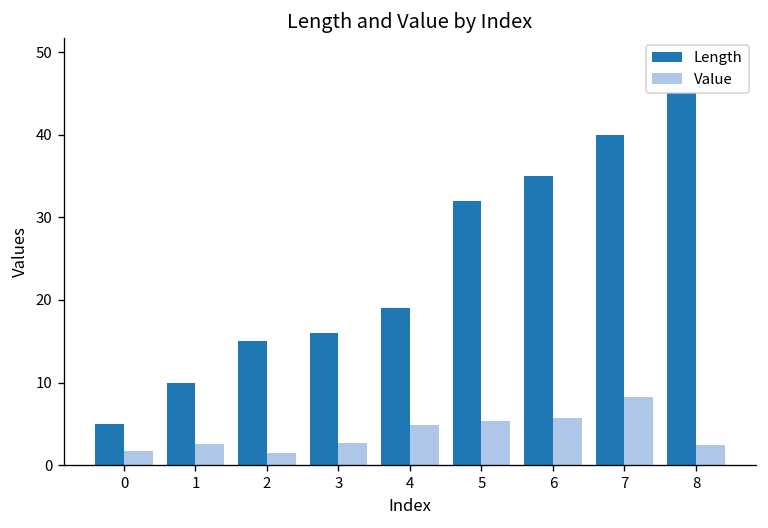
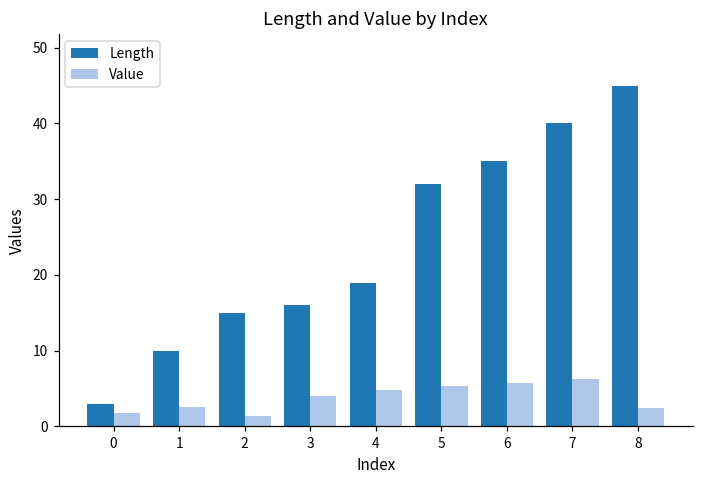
Length, 0: 5 -> 3
Value, 3: 3 -> 4
Value, 7: 8 -> 6
